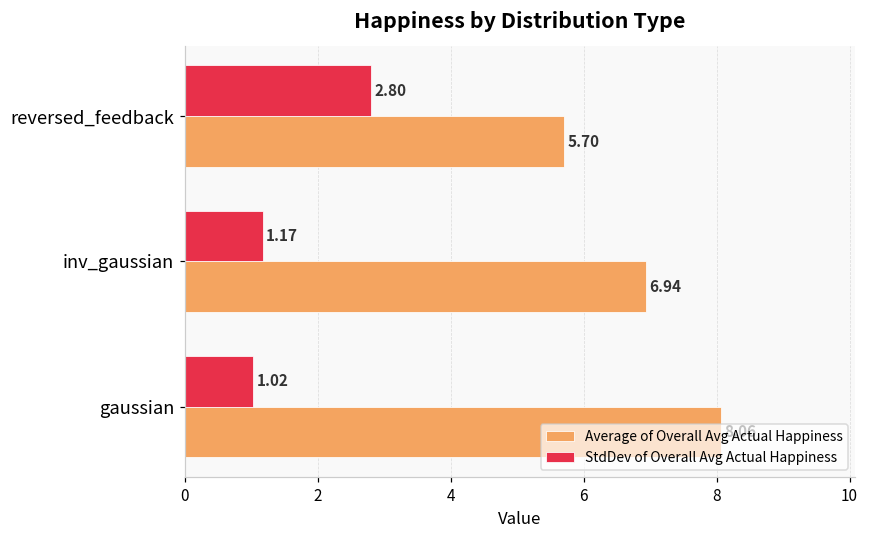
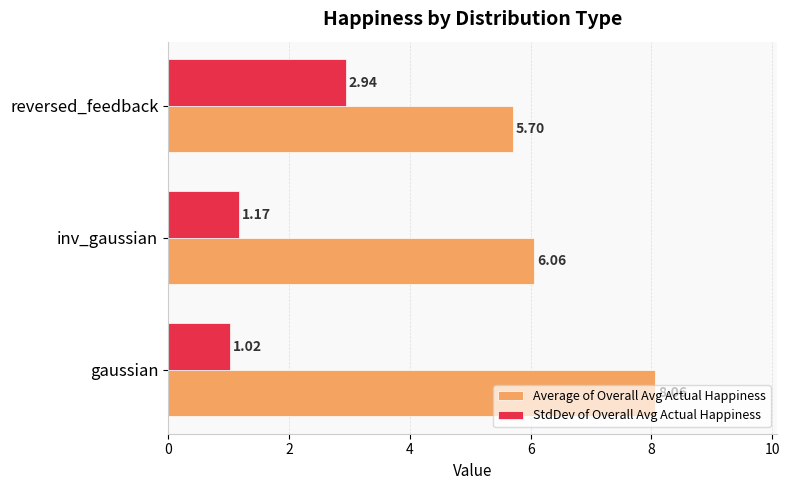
StdDev of Overall Avg Actual Happiness, reversed_feedback: 2.80 -> 2.94
Average of Overall Avg Actual Happiness, inv_gaussian: 6.94 -> 6.06
